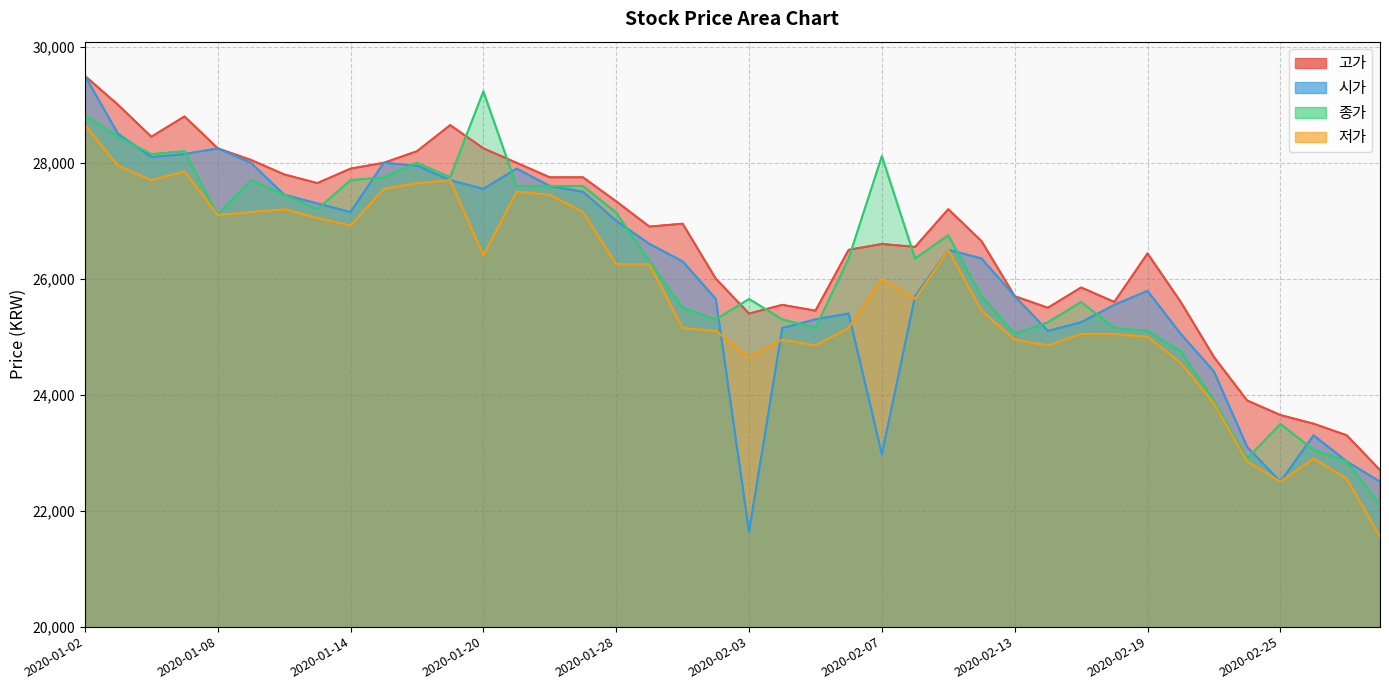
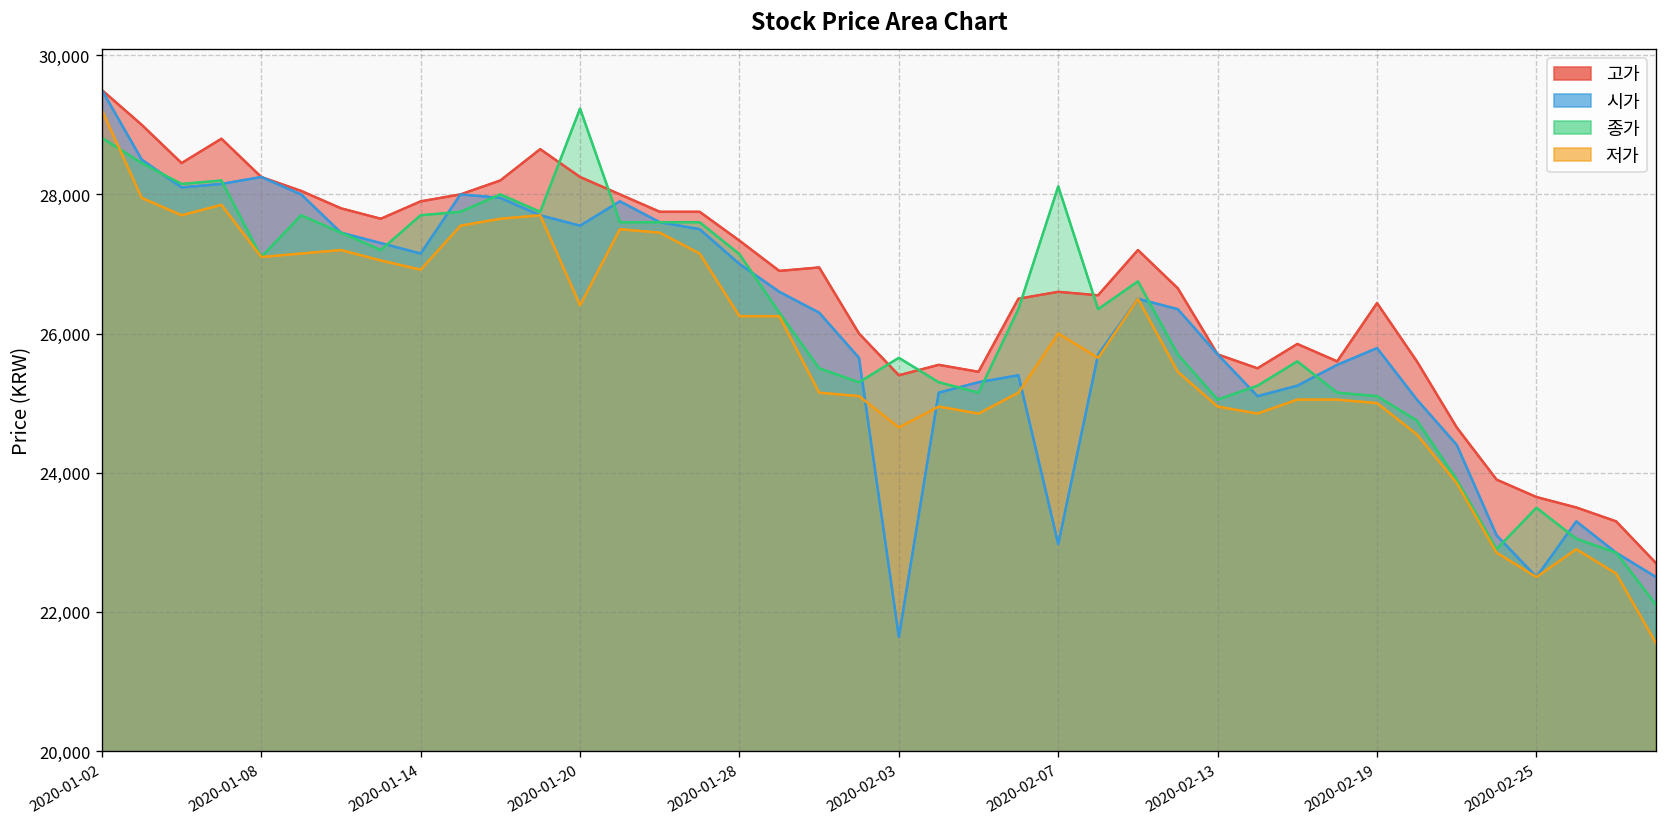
저가, 2020-01-02: 28,700 -> 29,200
